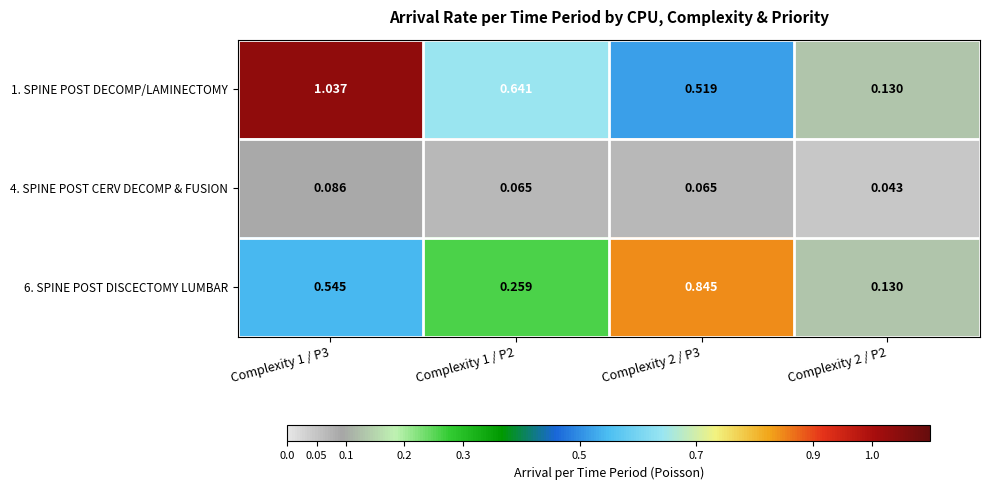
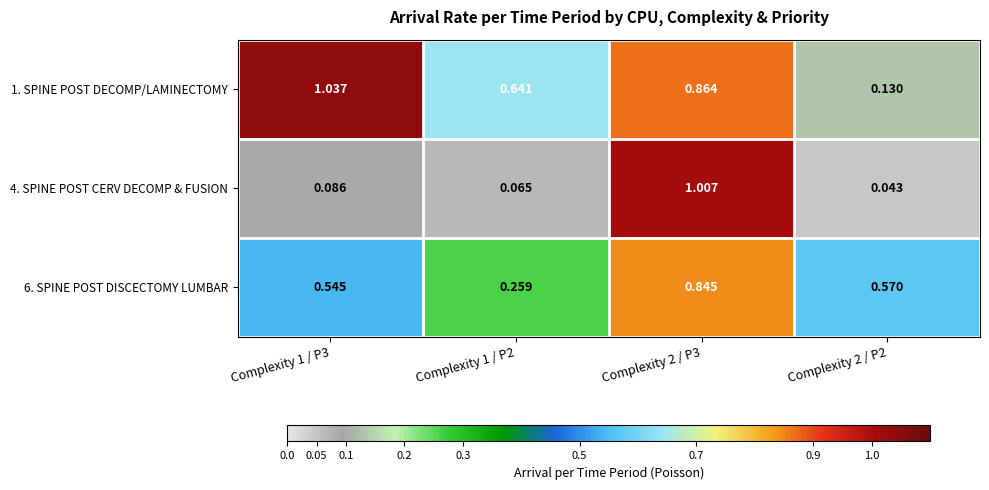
1. SPINE POST DECOMP/LAMINECTOMY, Complexity 2 / P3: 0.519 -> 0.864
4. SPINE POST CERV DECOMP & FUSION, Complexity 2 / P3: 0.065 -> 1.007
6. SPINE POST DISCECTOMY LUMBAR, Complexity 2 / P2: 0.130 -> 0.570
